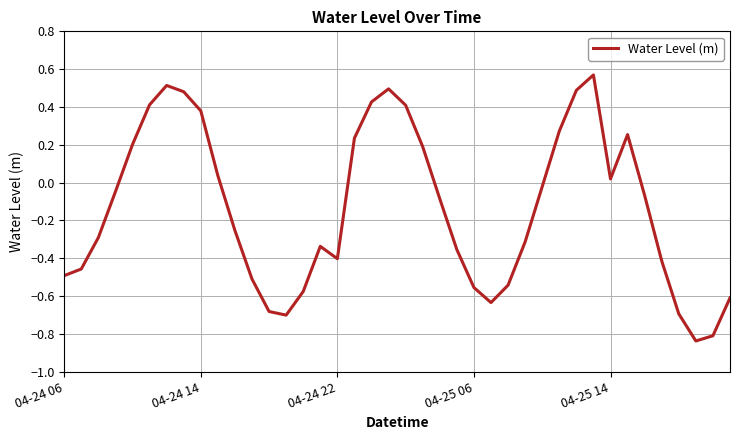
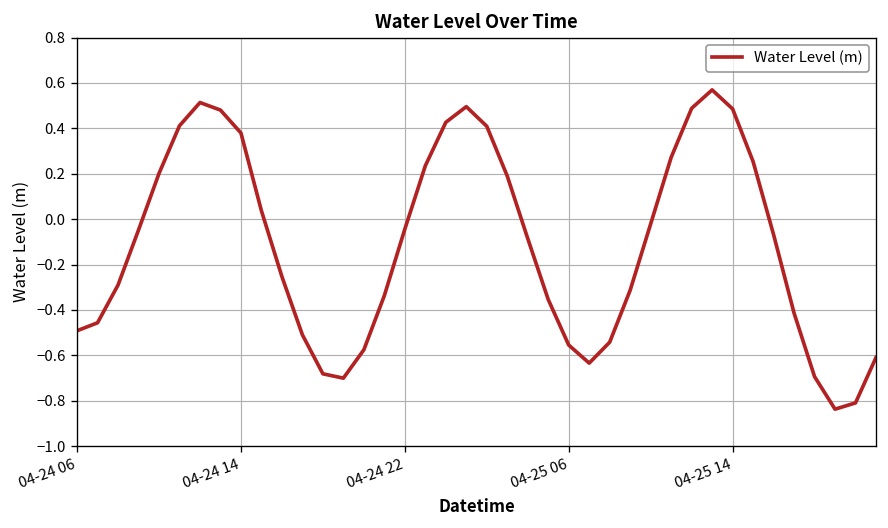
04-24 22: -0.40 -> -0.04
04-25 14: 0.02 -> 0.49
